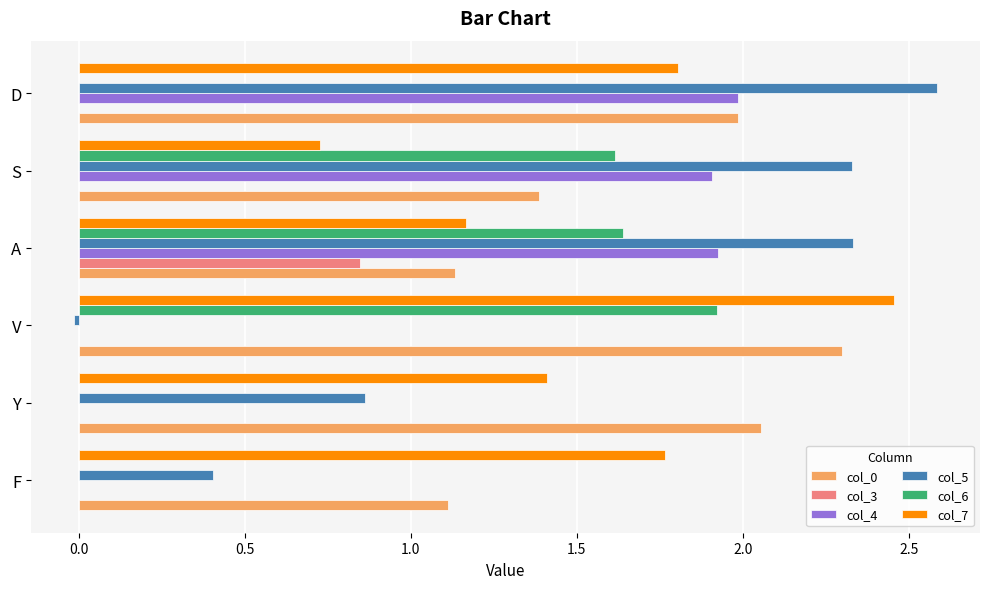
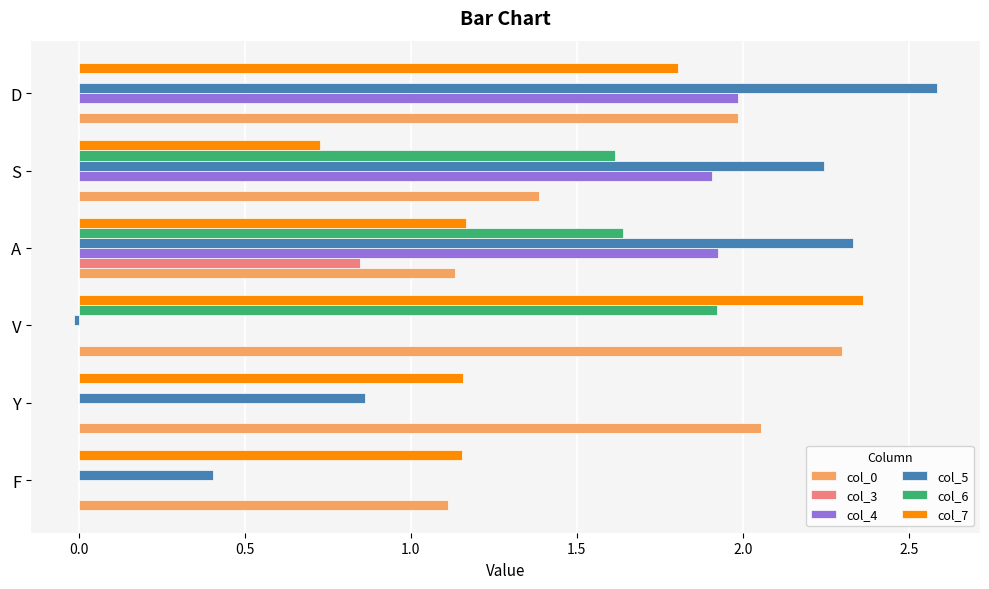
col_5, S: 2.33 -> 2.25
col_7, V: 2.45 -> 2.36
col_7, Y: 1.41 -> 1.16
col_7, F: 1.76 -> 1.15
